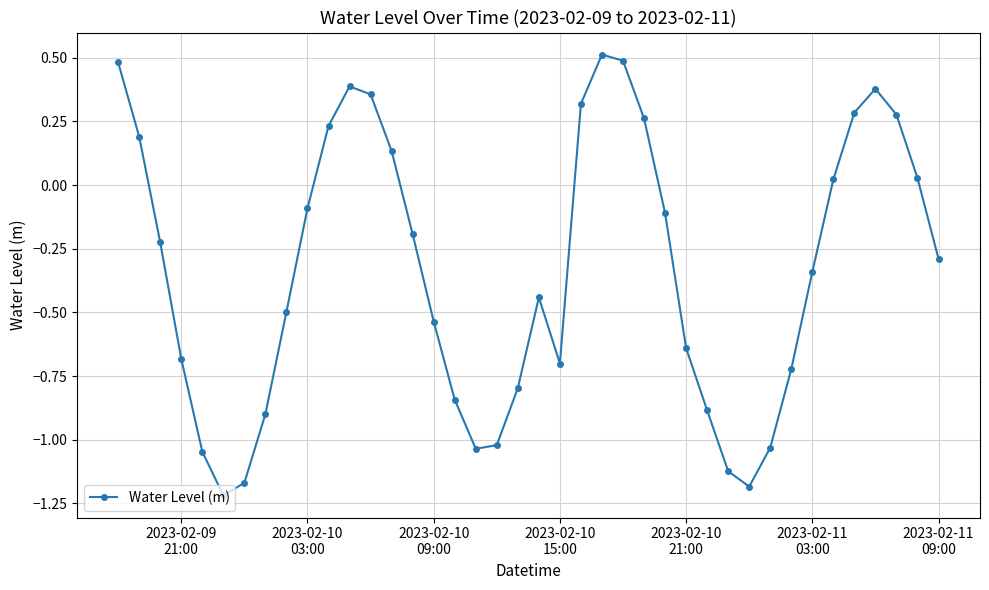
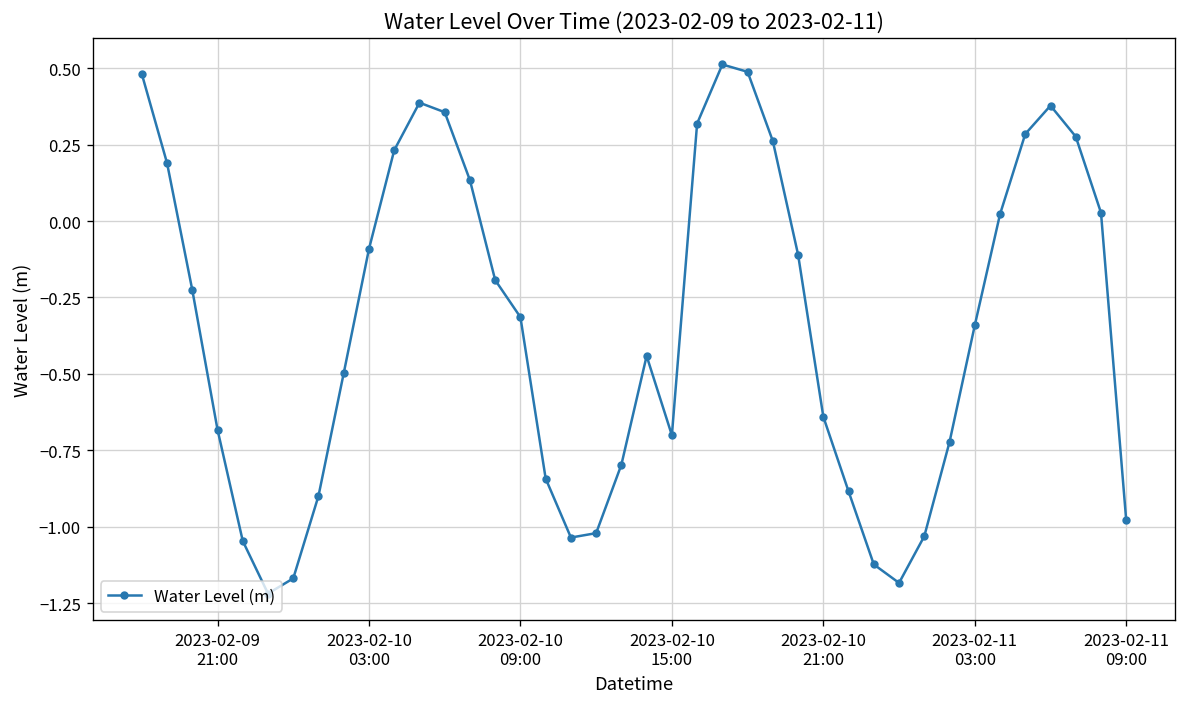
2023-02-10 09:00: -0.54 -> -0.31
2023-02-11 09:00: -0.29 -> -0.98
